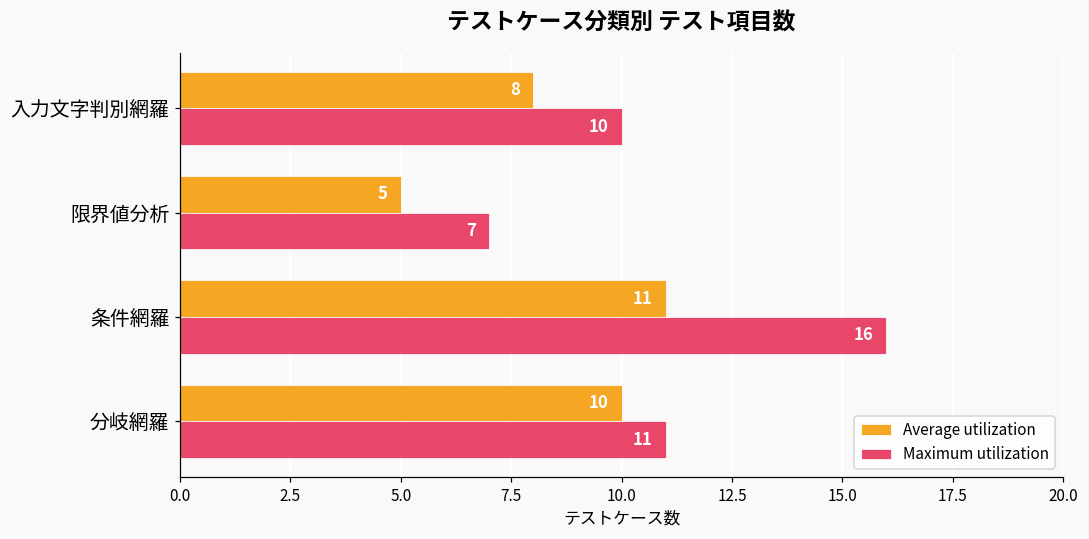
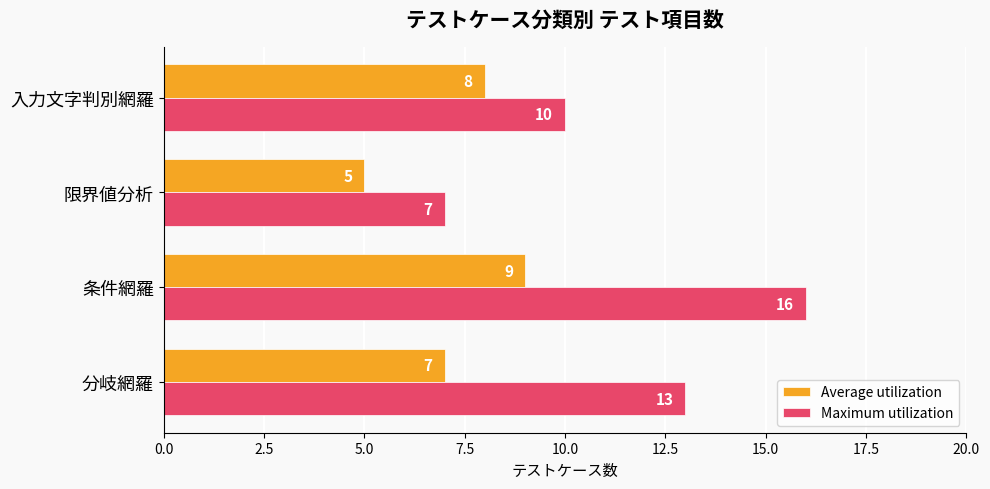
Average utilization, 条件網羅: 11 -> 9
Average utilization, 分岐網羅: 10 -> 7
Maximum utilization, 分岐網羅: 11 -> 13
